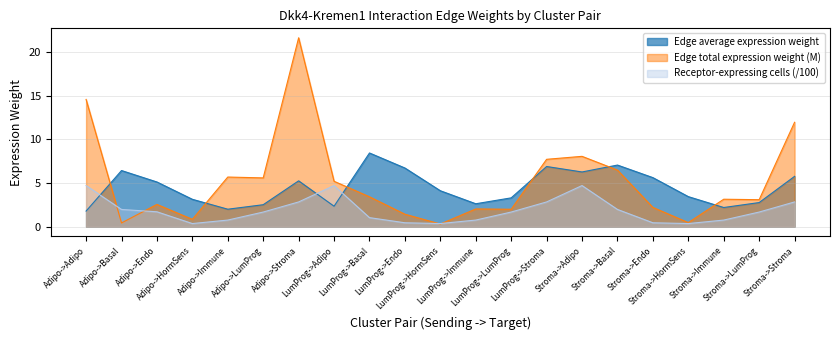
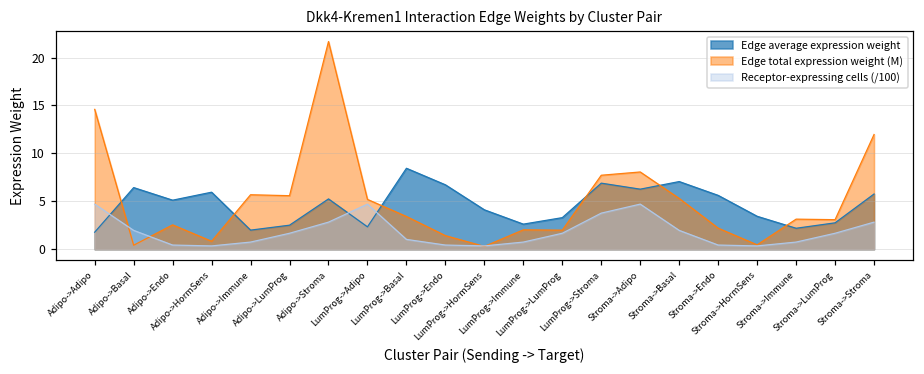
Receptor-expressing cells (/100), Adipo->Endo: 2 -> 0
Edge average expression weight, Adipo->HormSens: 3 -> 6
Receptor-expressing cells (/100), LumProg->Stroma: 3 -> 4
Edge total expression weight (M), Stroma->Basal: 6 -> 5
